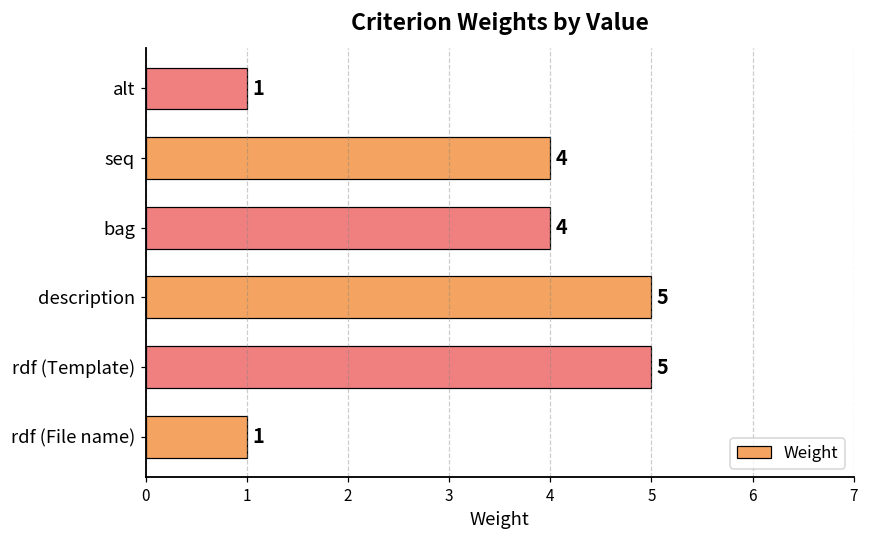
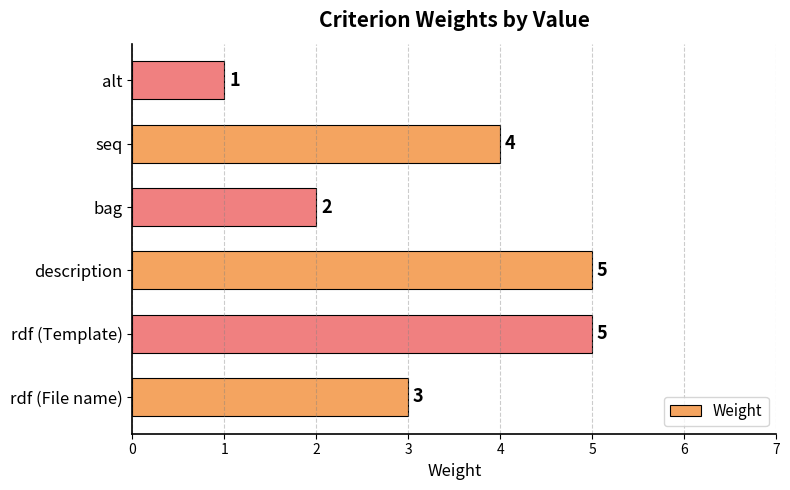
bag: 4 -> 2
rdf (File name): 1 -> 3
